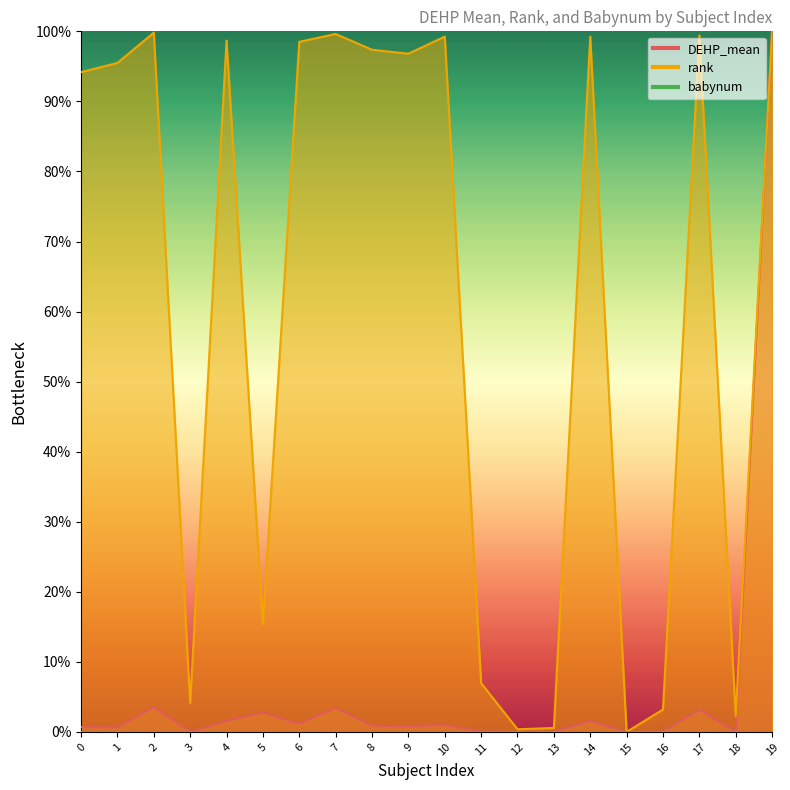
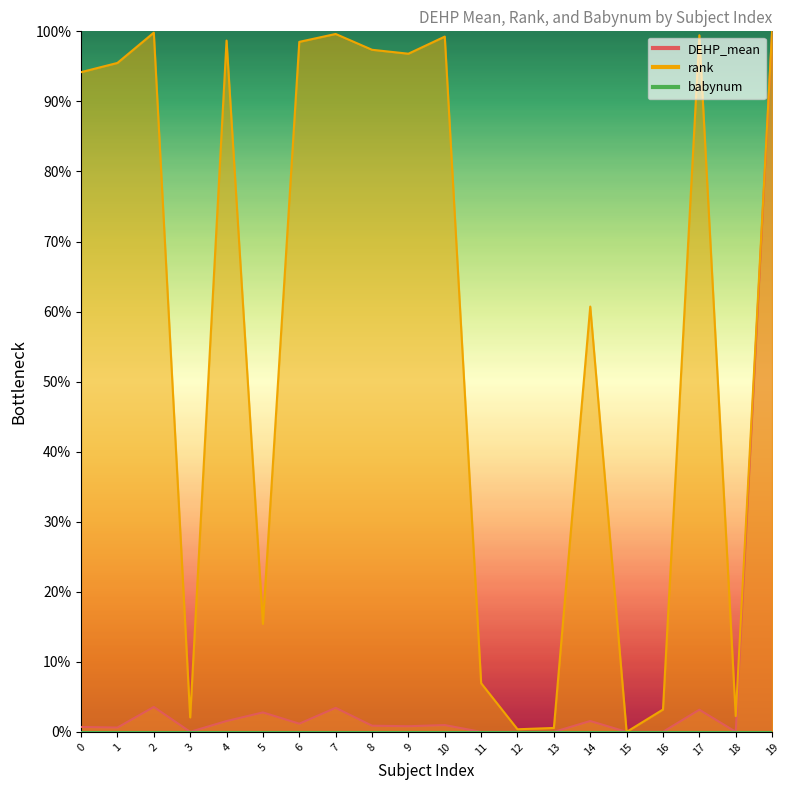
rank, 3: 4% -> 2%
rank, 14: 99% -> 61%
